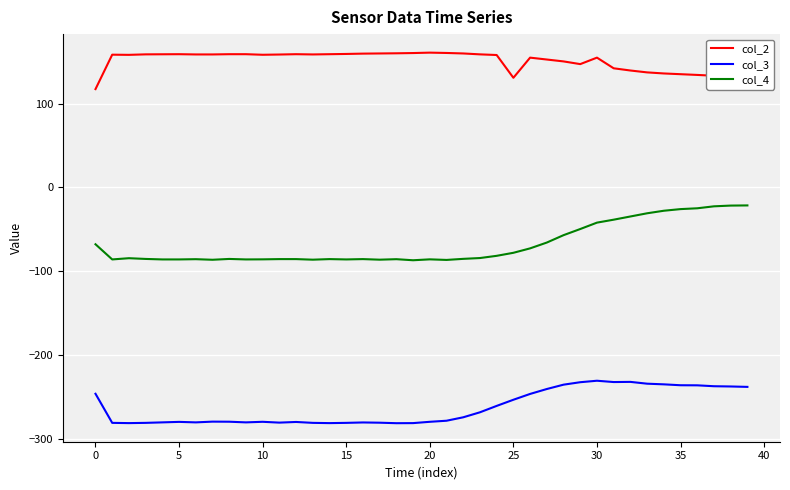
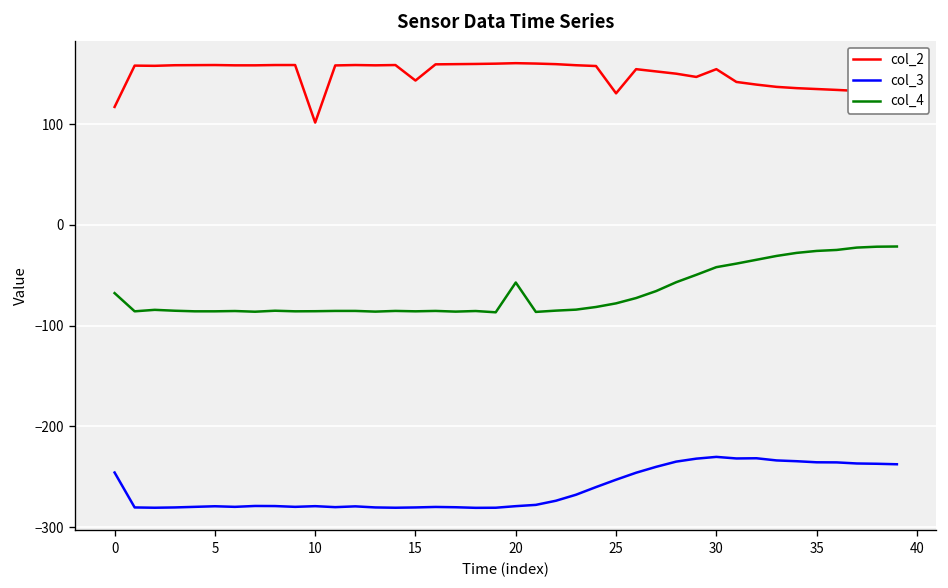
col_2, 10: 160 -> 100
col_2, 15: 160 -> 140
col_4, 20: -90 -> -60
